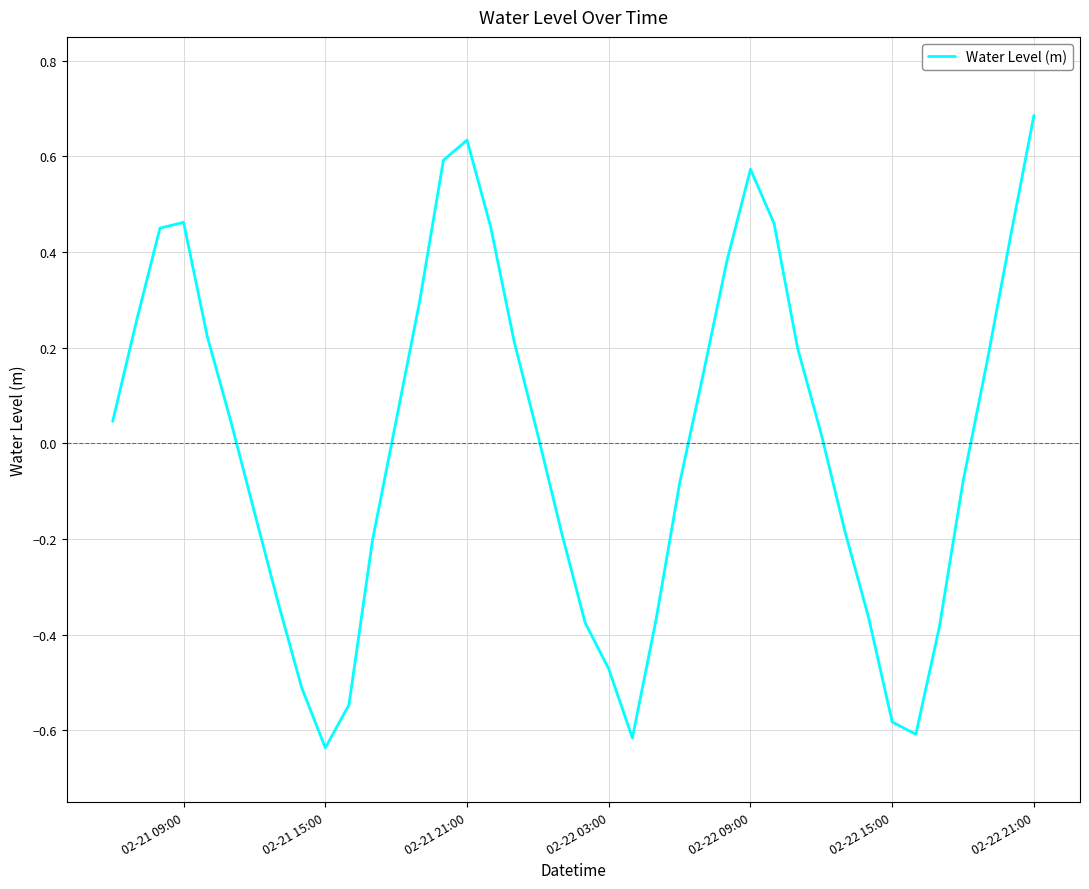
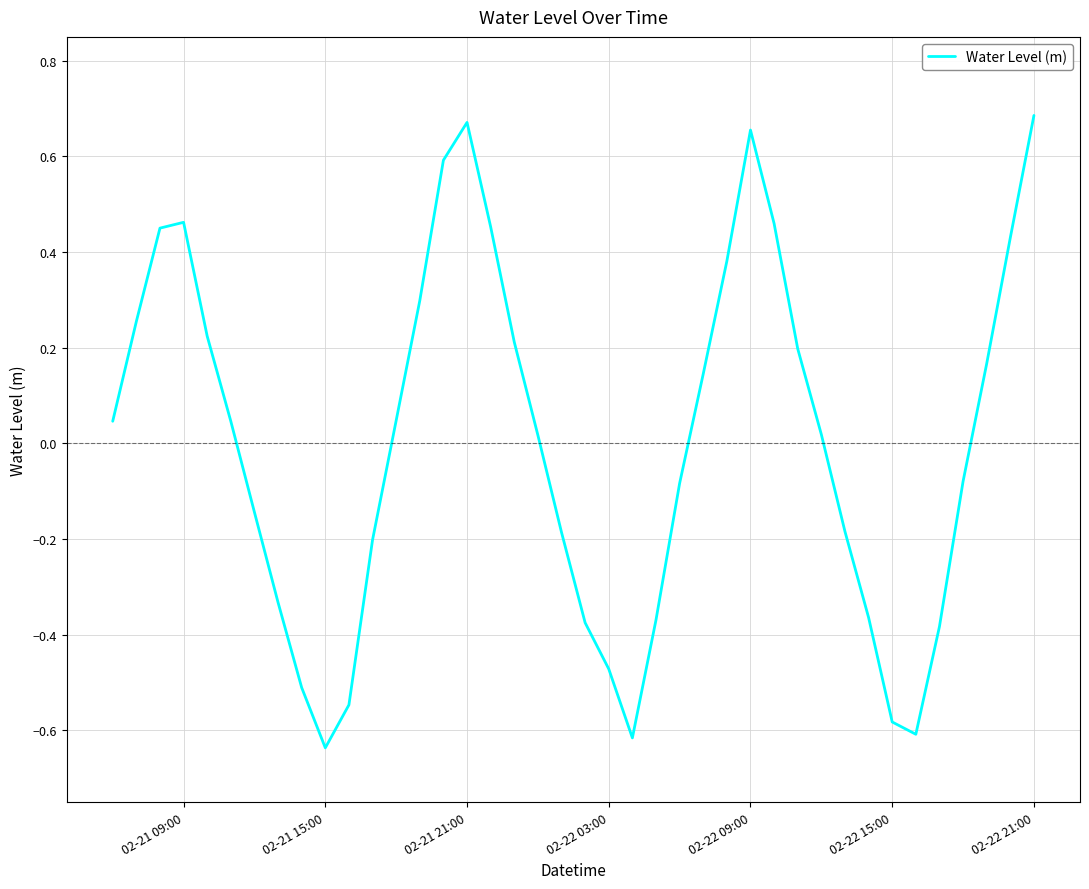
02-21 21:00: 0.63 -> 0.67
02-22 09:00: 0.57 -> 0.66
